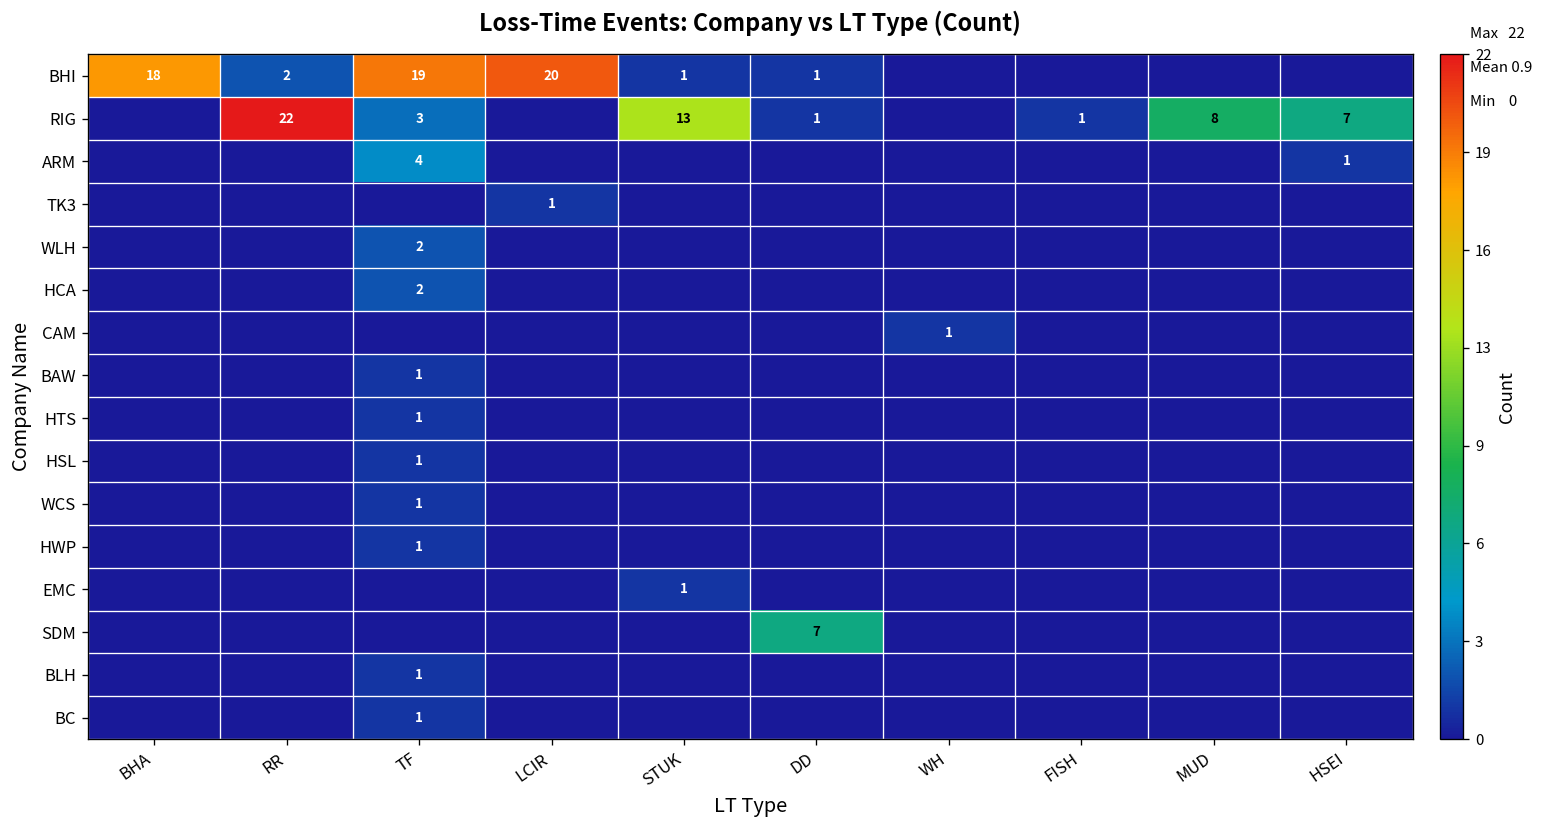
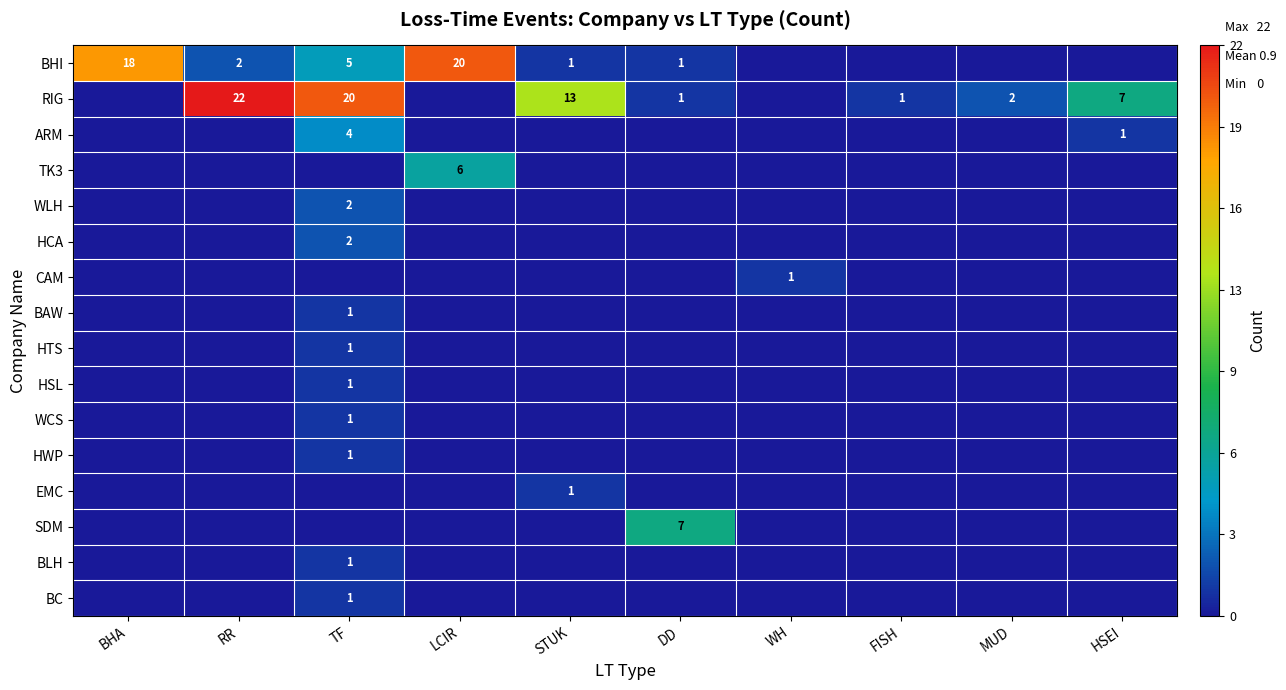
BHI, TF: 19 -> 5
RIG, TF: 3 -> 20
RIG, MUD: 8 -> 2
TK3, LCIR: 1 -> 6
